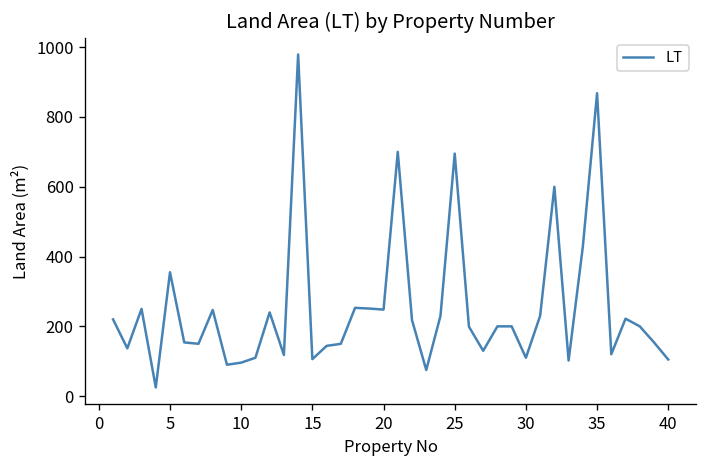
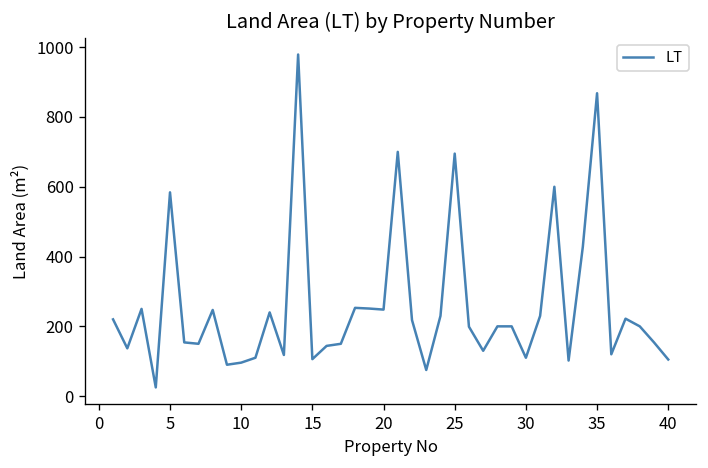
5: 360 -> 580
